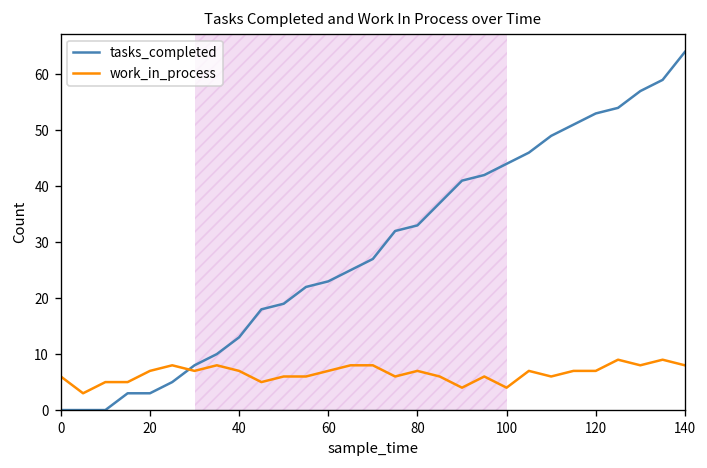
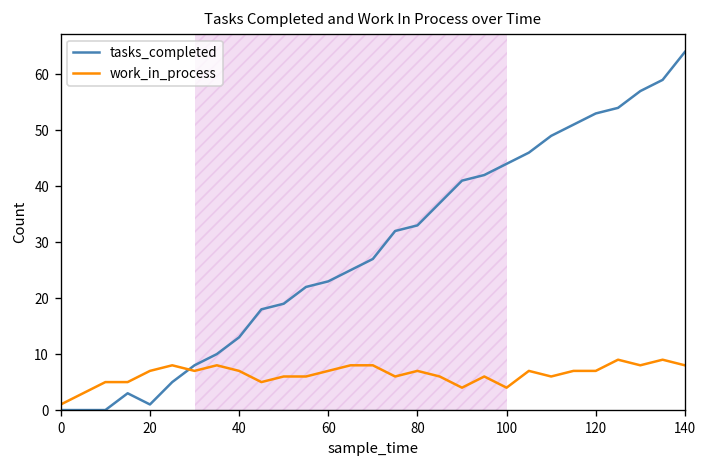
work_in_process, 0: 6 -> 1
tasks_completed, 20: 3 -> 1
